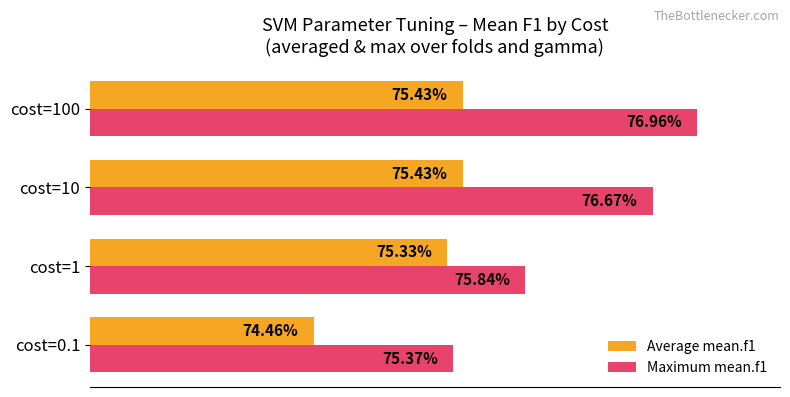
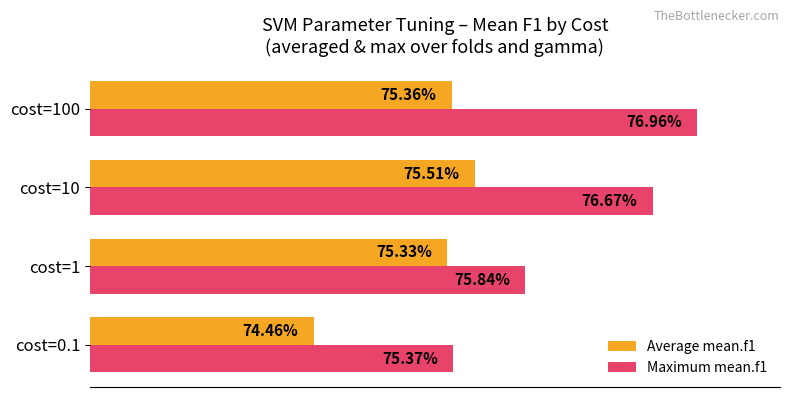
Average mean.f1, cost=100: 75.43% -> 75.36%
Average mean.f1, cost=10: 75.43% -> 75.51%
